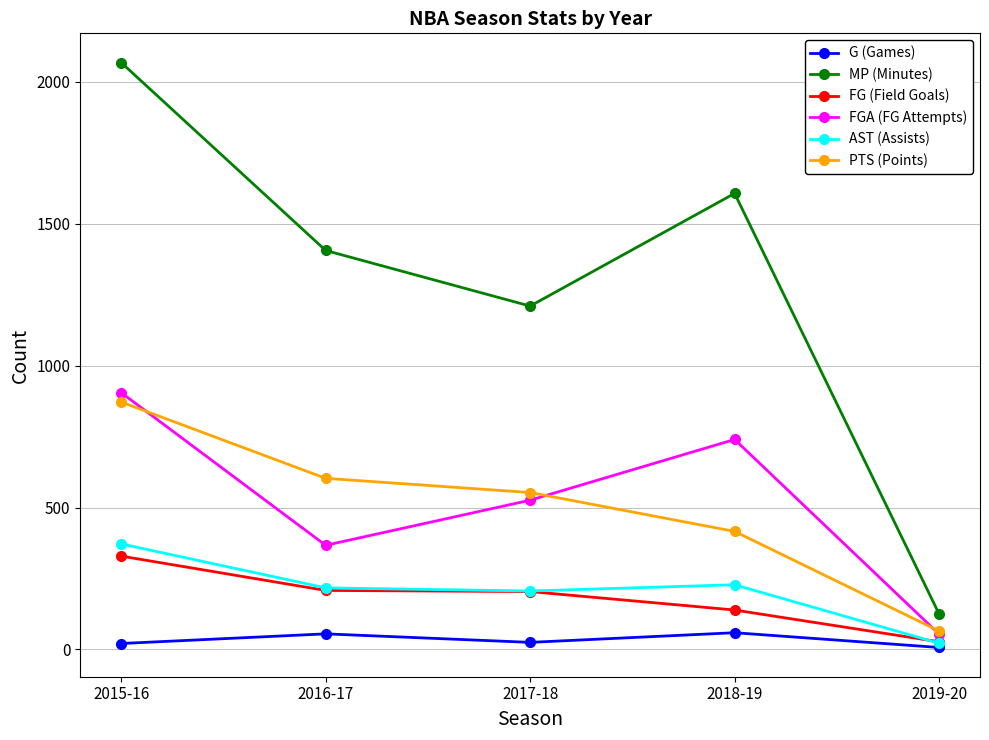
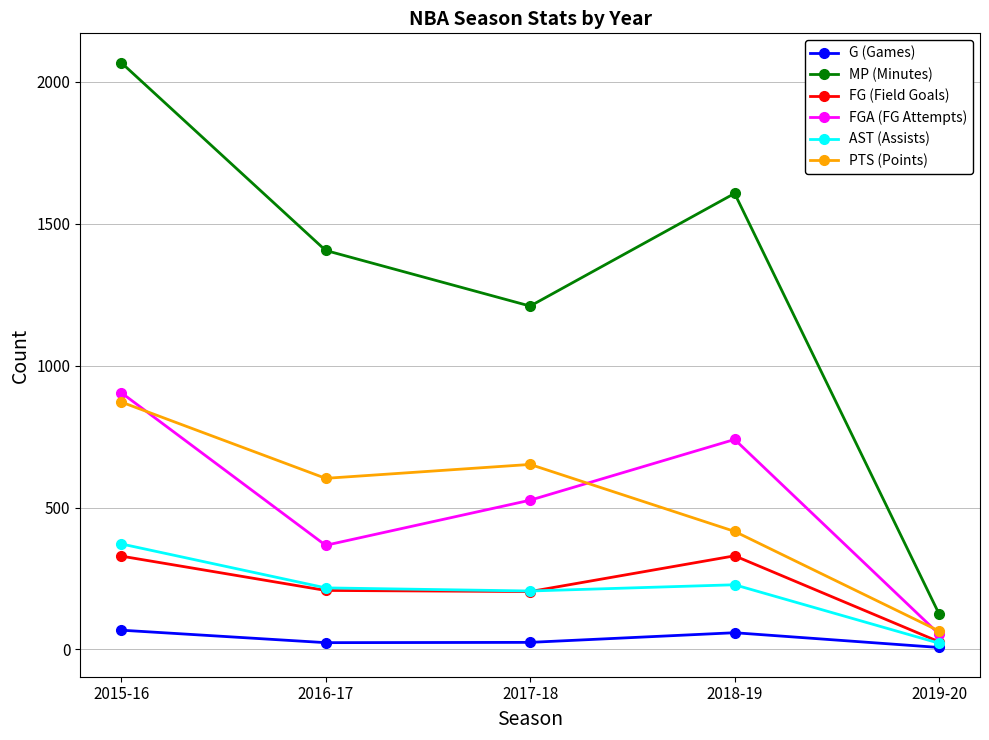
G (Games), 2015-16: 20 -> 70
G (Games), 2016-17: 60 -> 20
PTS (Points), 2017-18: 550 -> 650
FG (Field Goals), 2018-19: 140 -> 330
